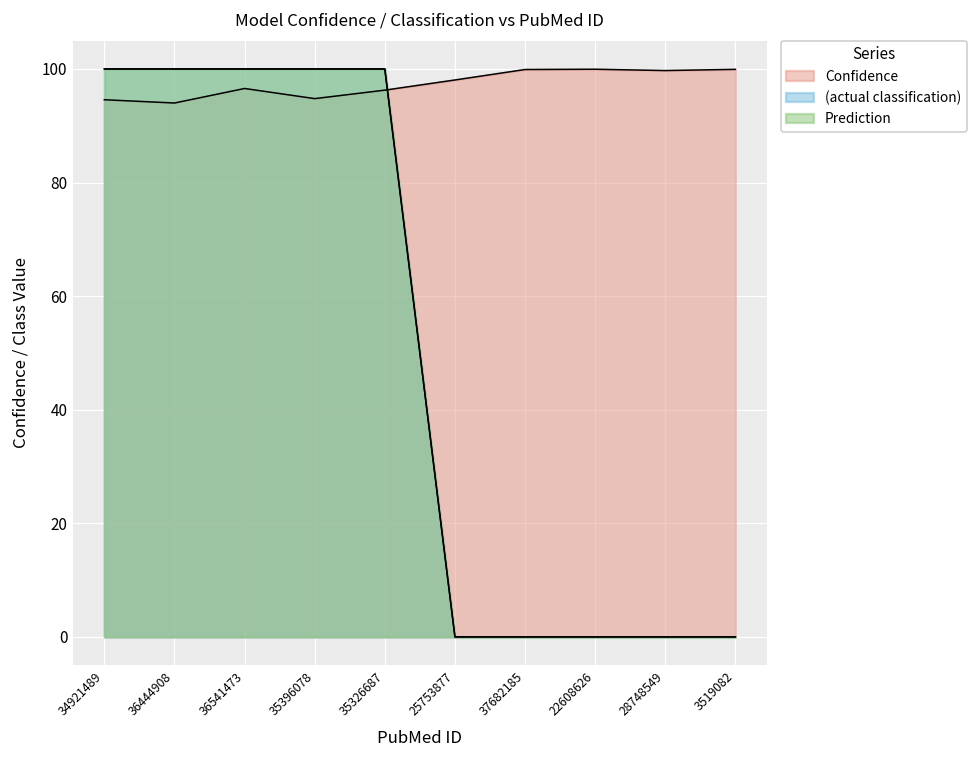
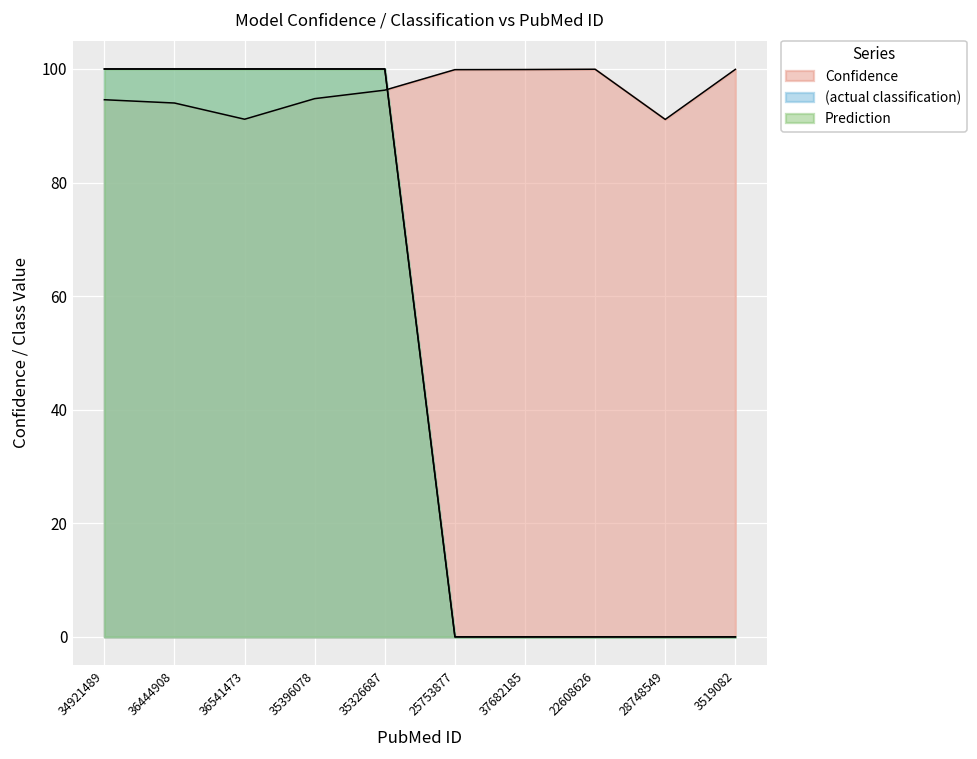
Confidence, 36541473: 97 -> 91
Confidence, 25753877: 98 -> 100
Confidence, 28748549: 100 -> 91
